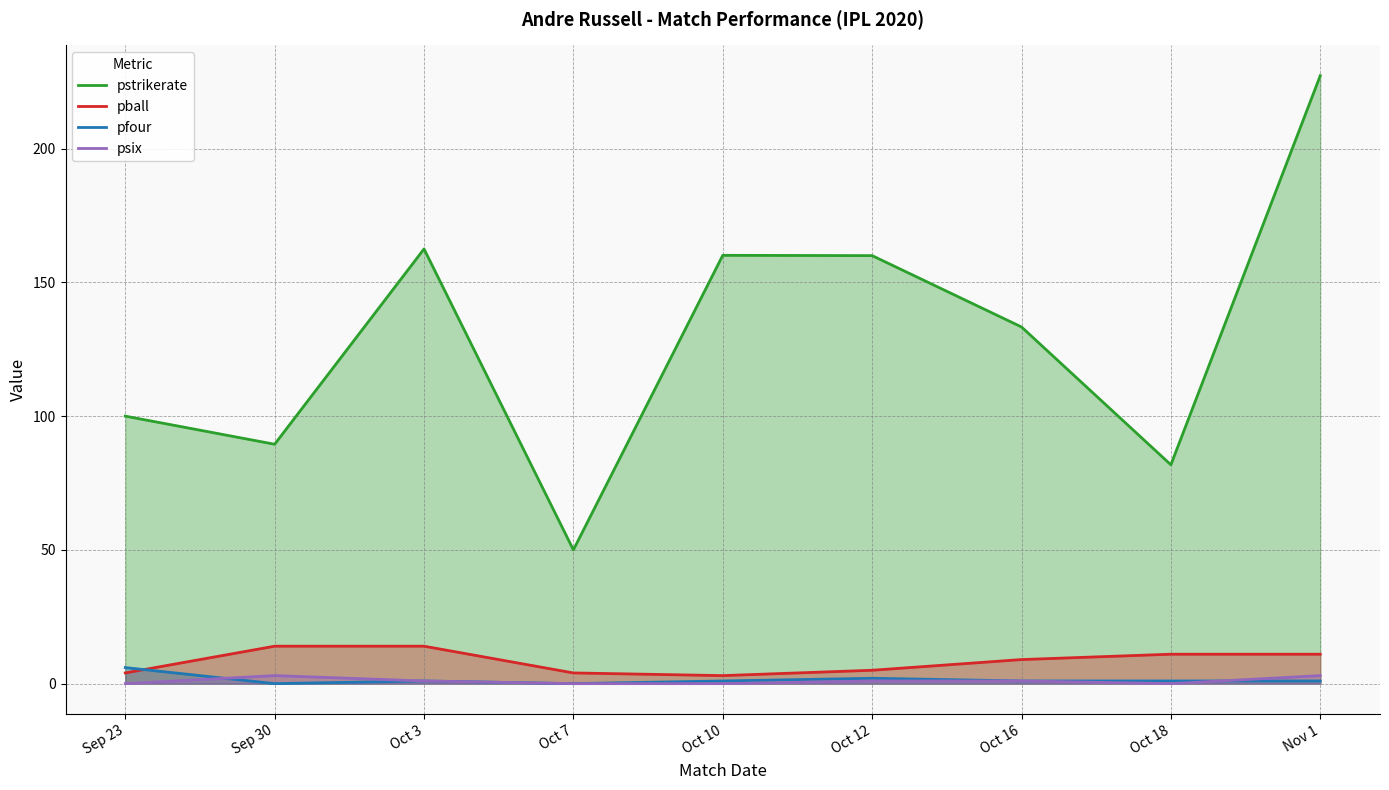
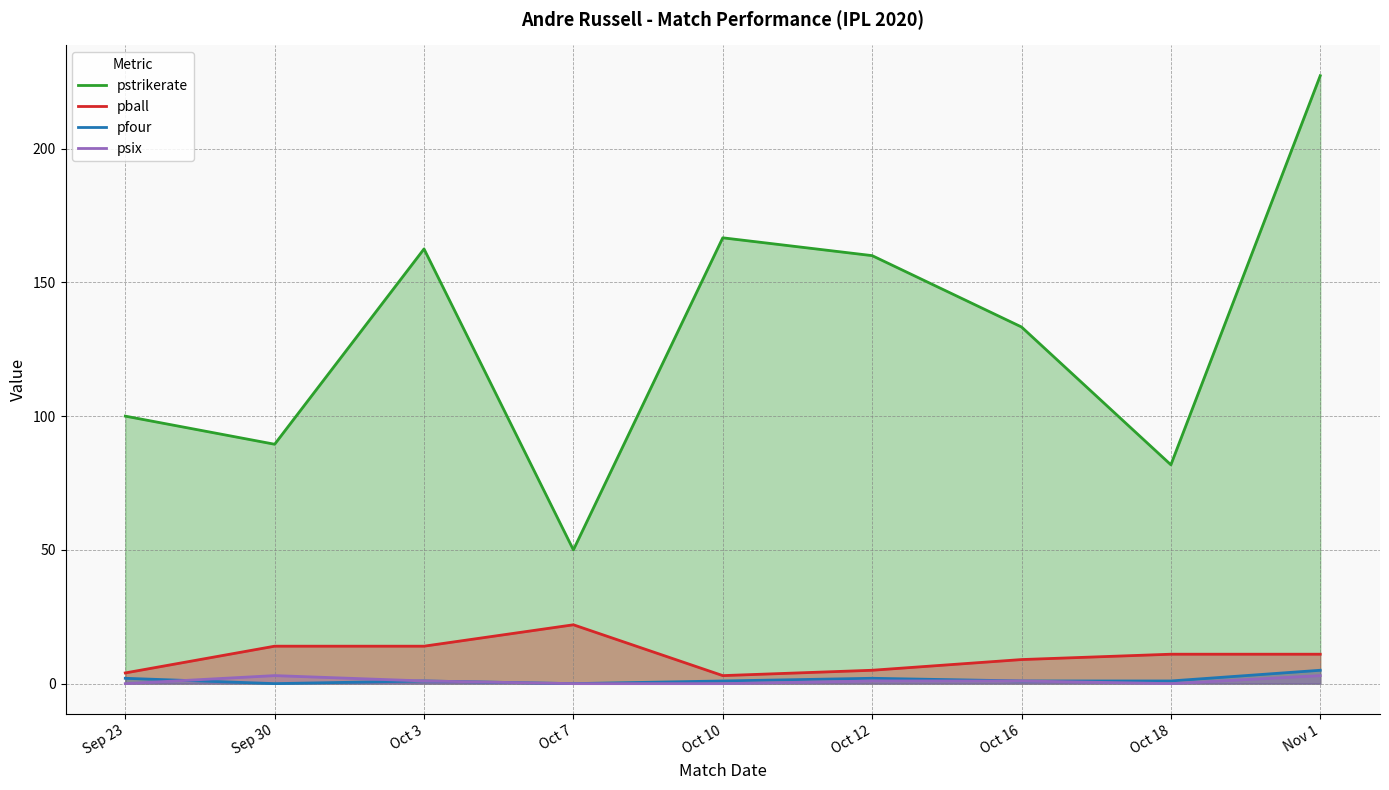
pfour, Sep 23: 6 -> 2
pball, Oct 7: 4 -> 22
pstrikerate, Oct 10: 160 -> 167
pfour, Nov 1: 1 -> 5
